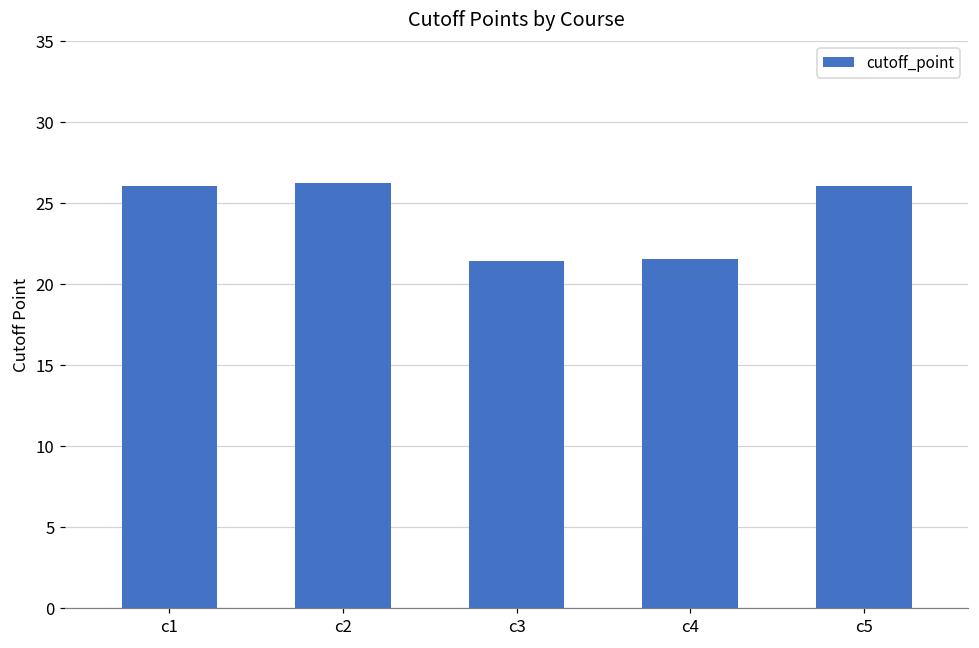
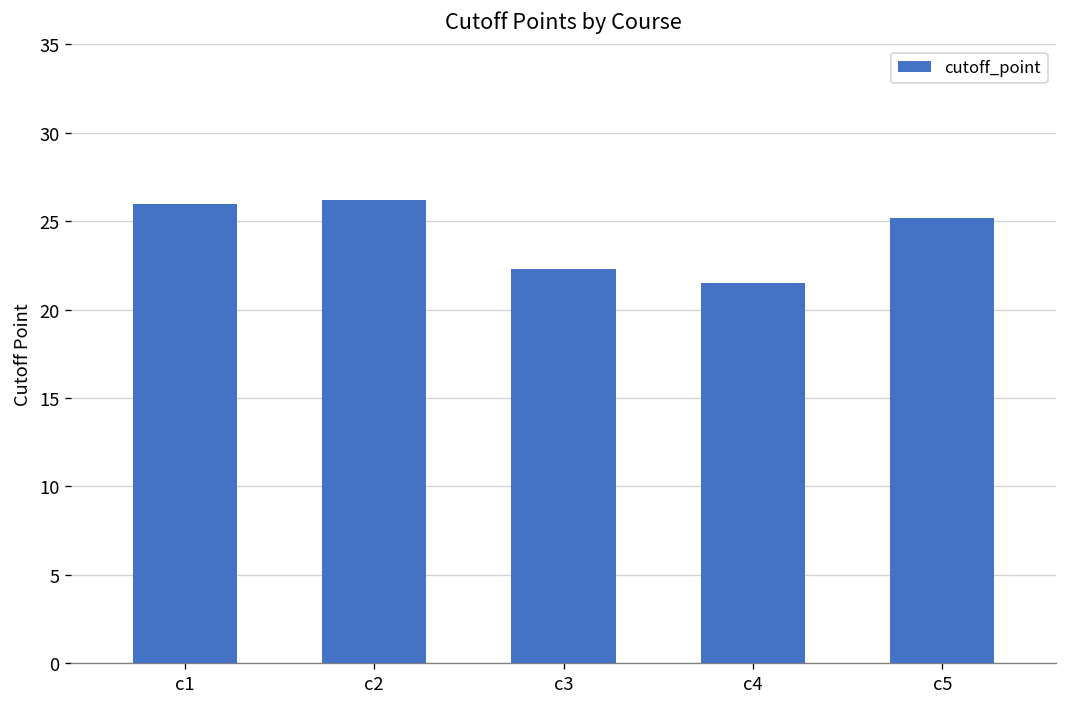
c3: 21.4 -> 22.3
c5: 26.0 -> 25.2
